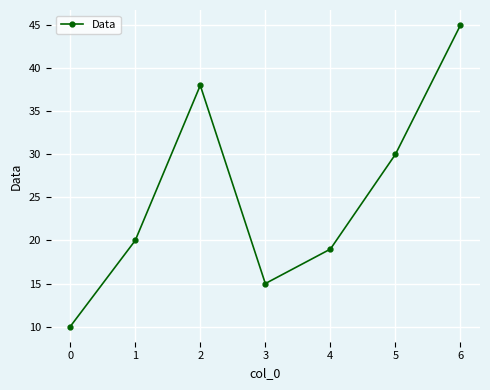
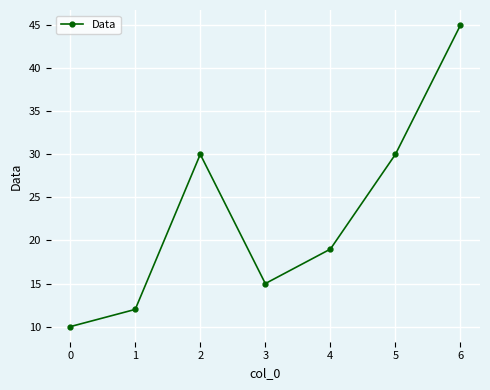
1: 20 -> 12
2: 38 -> 30
